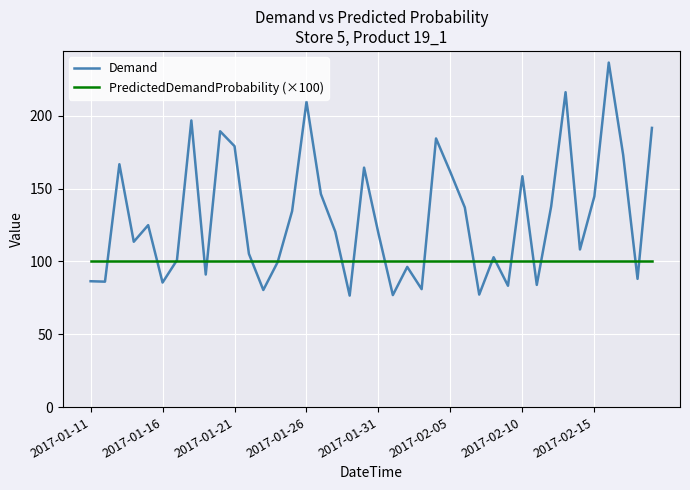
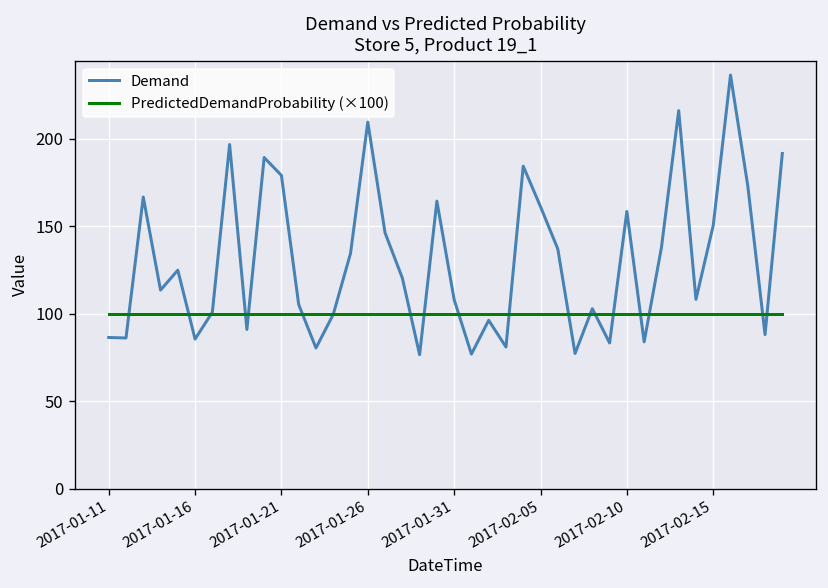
Demand, 2017-01-31: 119 -> 108
Demand, 2017-02-15: 145 -> 150
